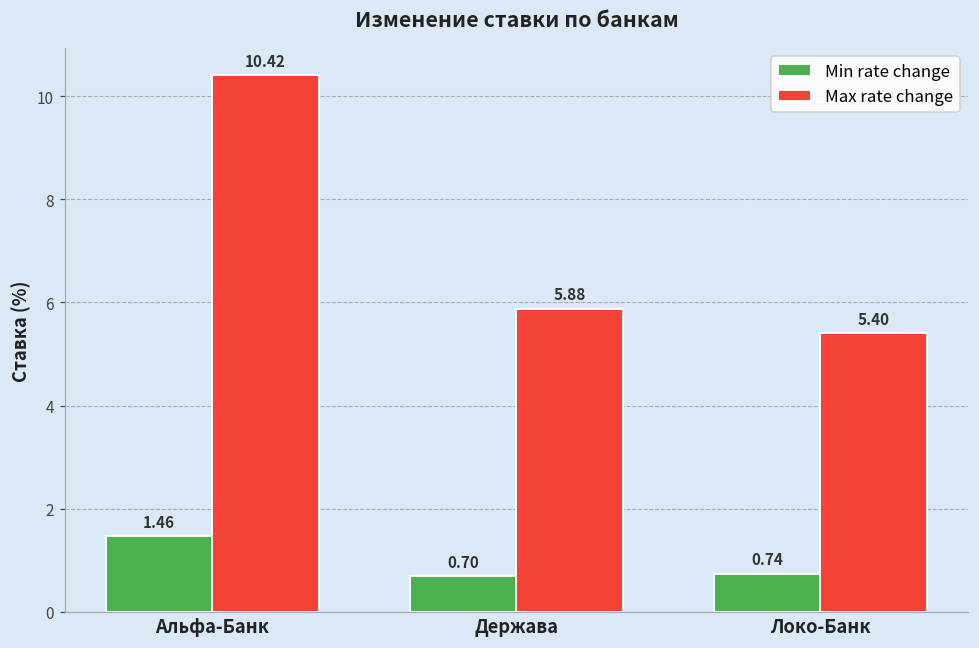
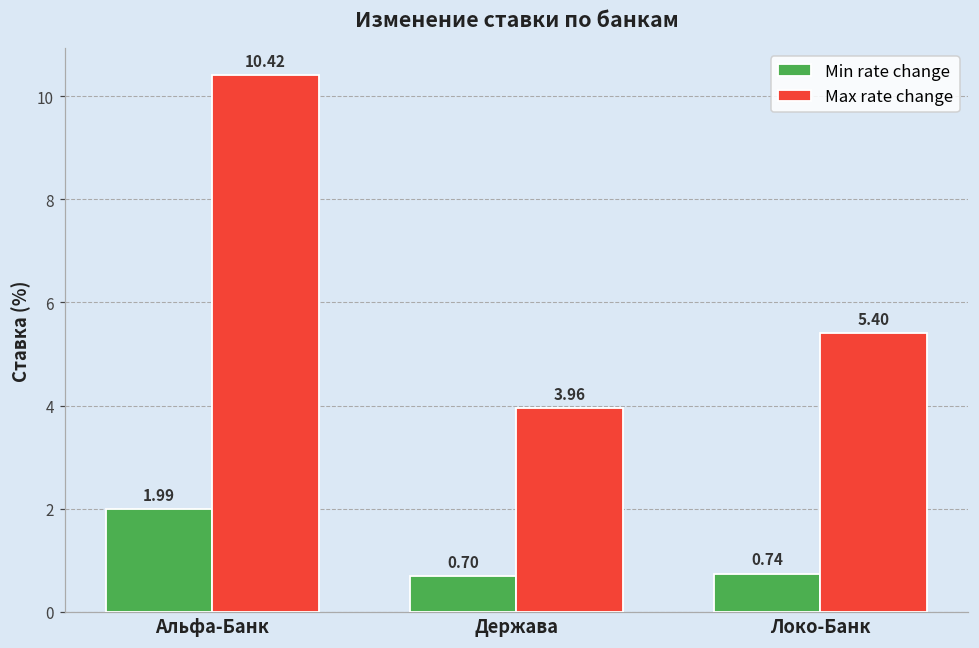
Min rate change, Альфа-Банк: 1.46 -> 1.99
Max rate change, Держава: 5.88 -> 3.96
